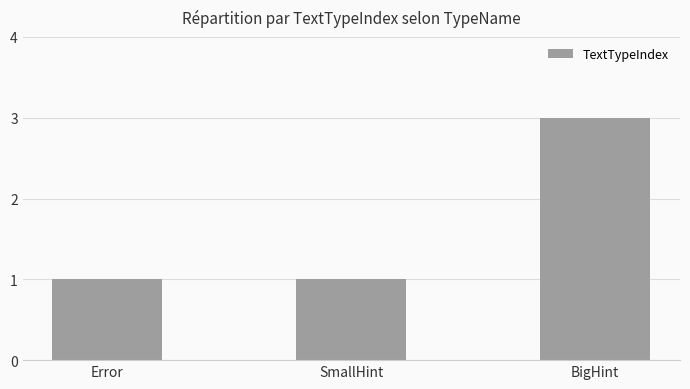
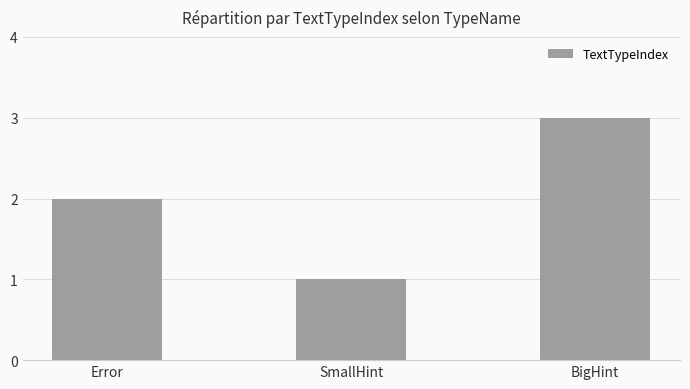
Error: 1 -> 2
